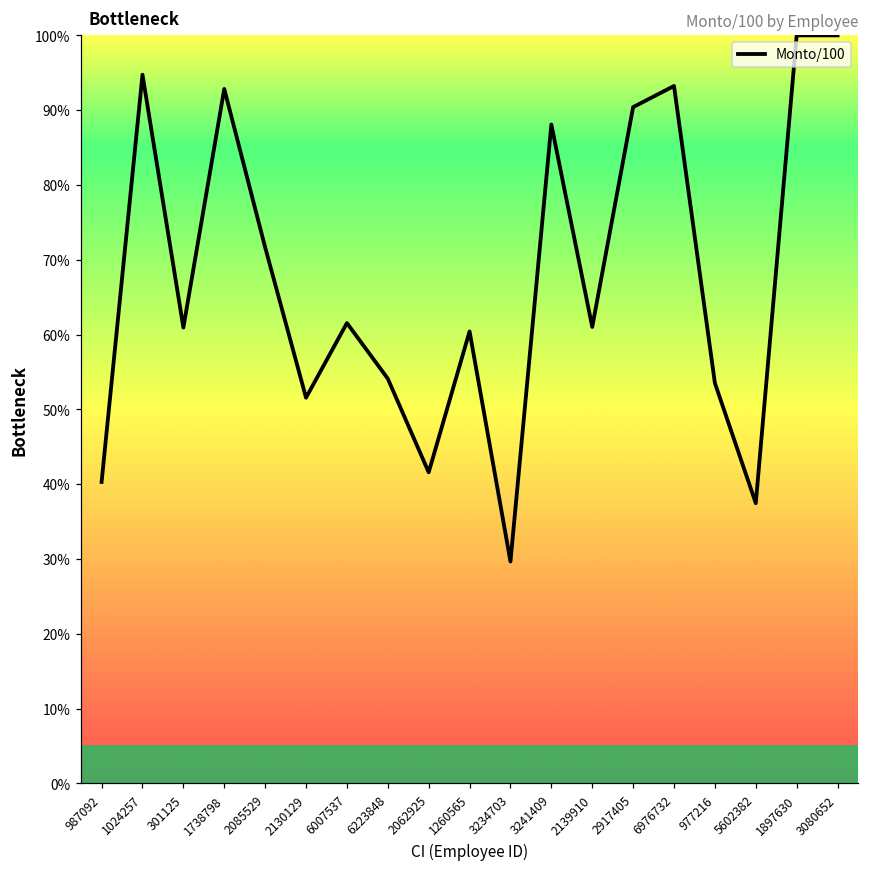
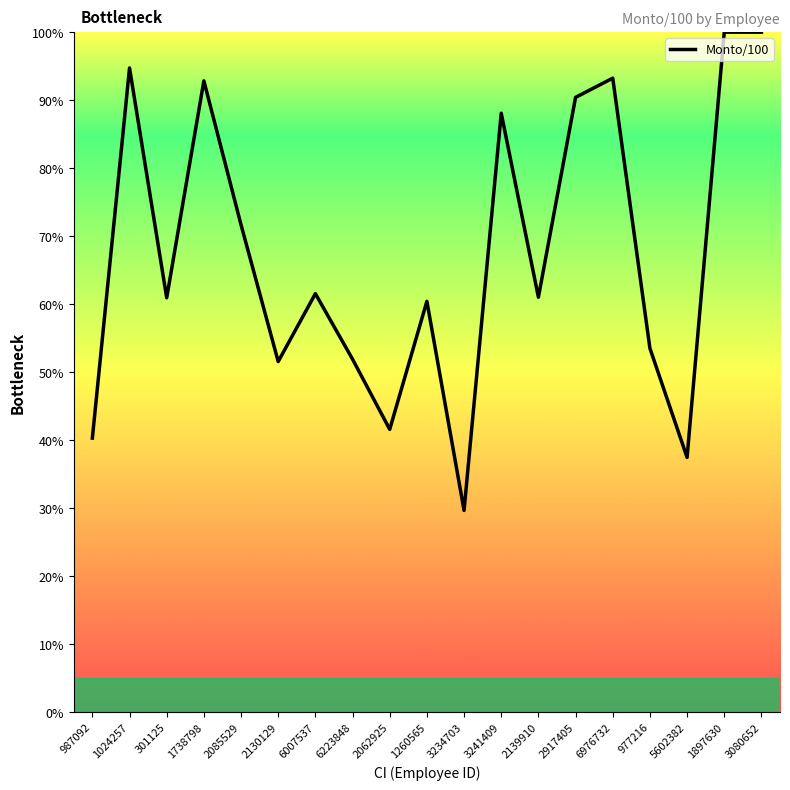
6223848: 54% -> 52%
